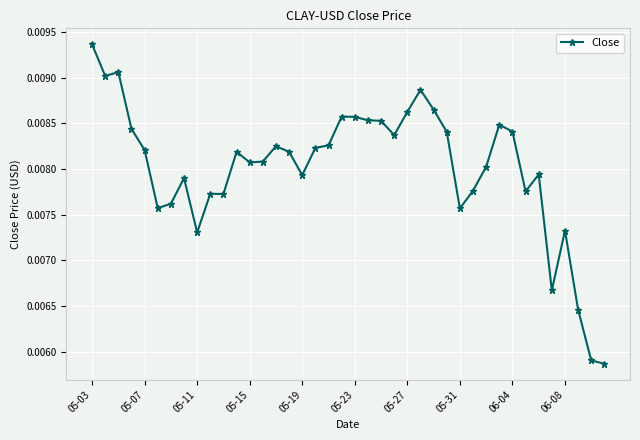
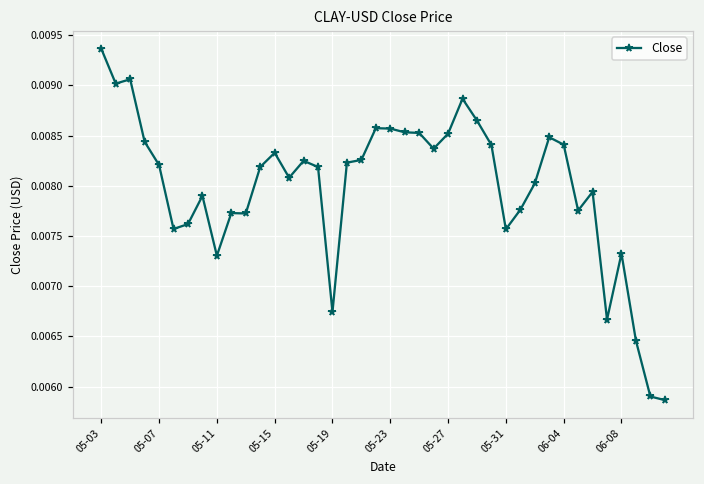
05-15: 0.0081 -> 0.0083
05-19: 0.0079 -> 0.0067
05-27: 0.0086 -> 0.0085
